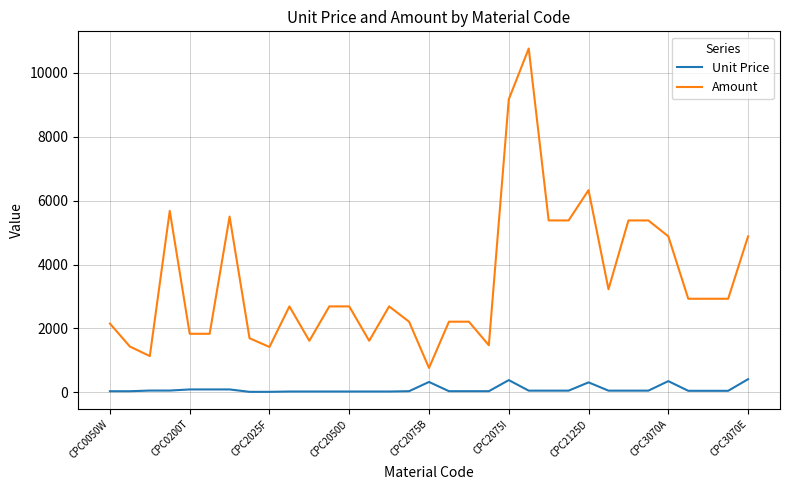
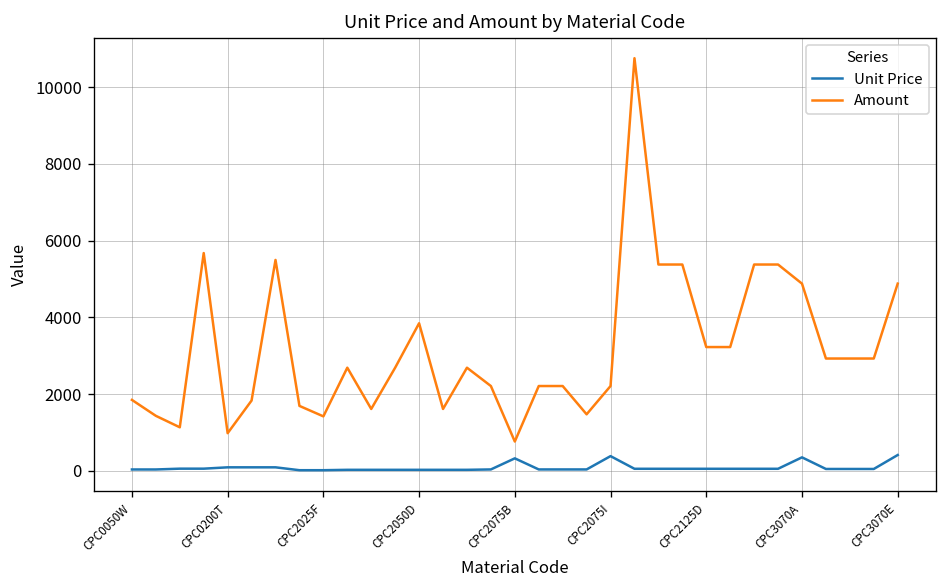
Amount, CPC0050W: 2200 -> 1800
Amount, CPC0200T: 1800 -> 1000
Amount, CPC2050D: 2700 -> 3800
Amount, CPC2075I: 9200 -> 2200
Unit Price, CPC2125D: 300 -> 100
Amount, CPC2125D: 6300 -> 3200
